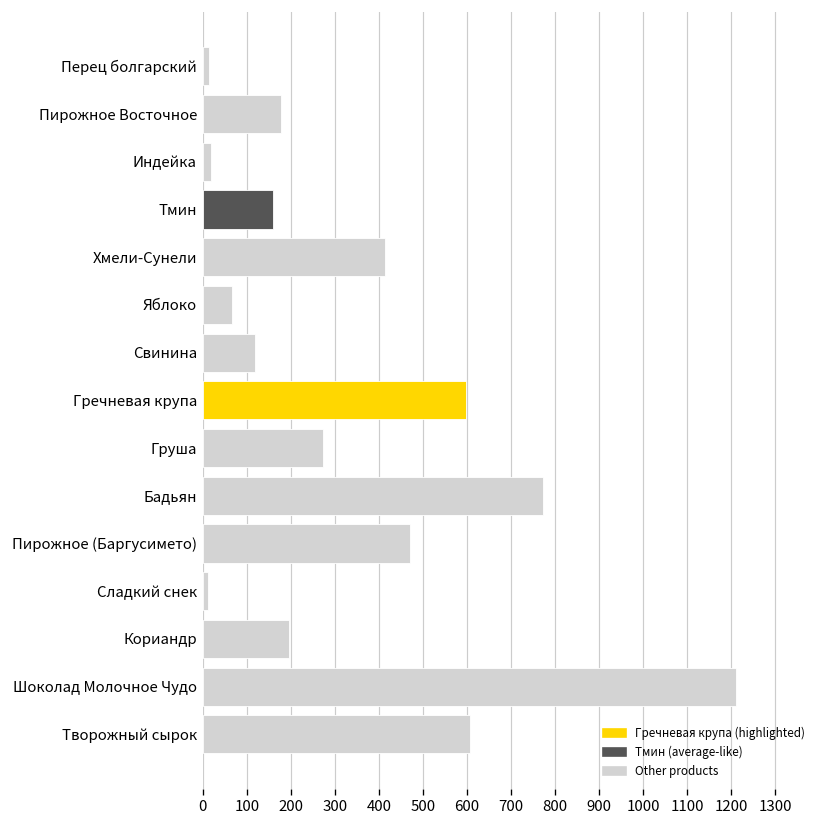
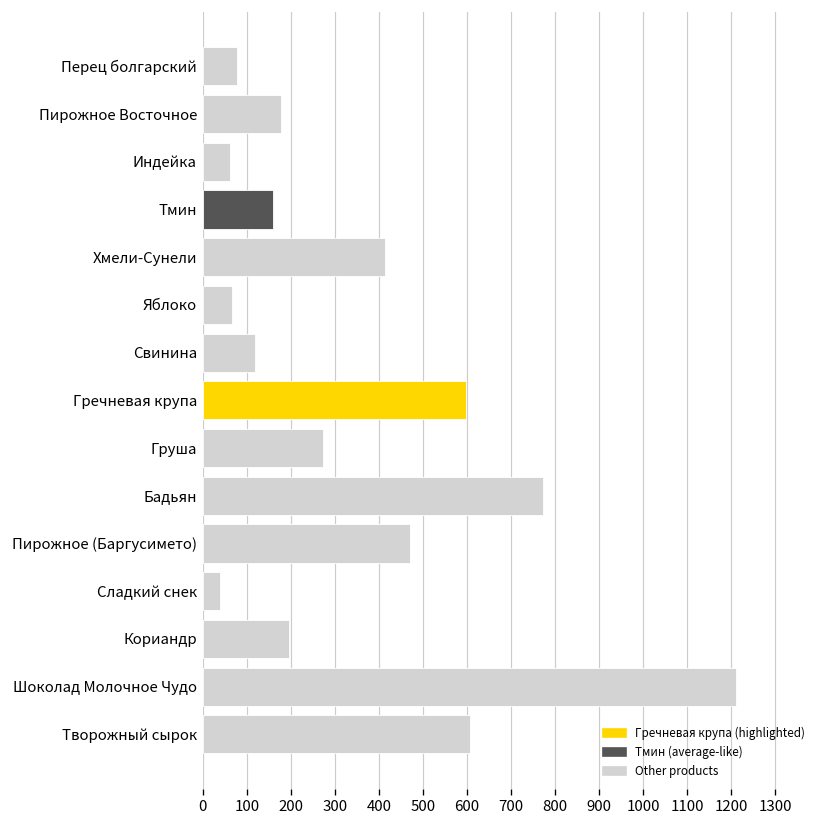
Перец болгарский: 10 -> 80
Индейка: 20 -> 60
Сладкий снек: 10 -> 40
